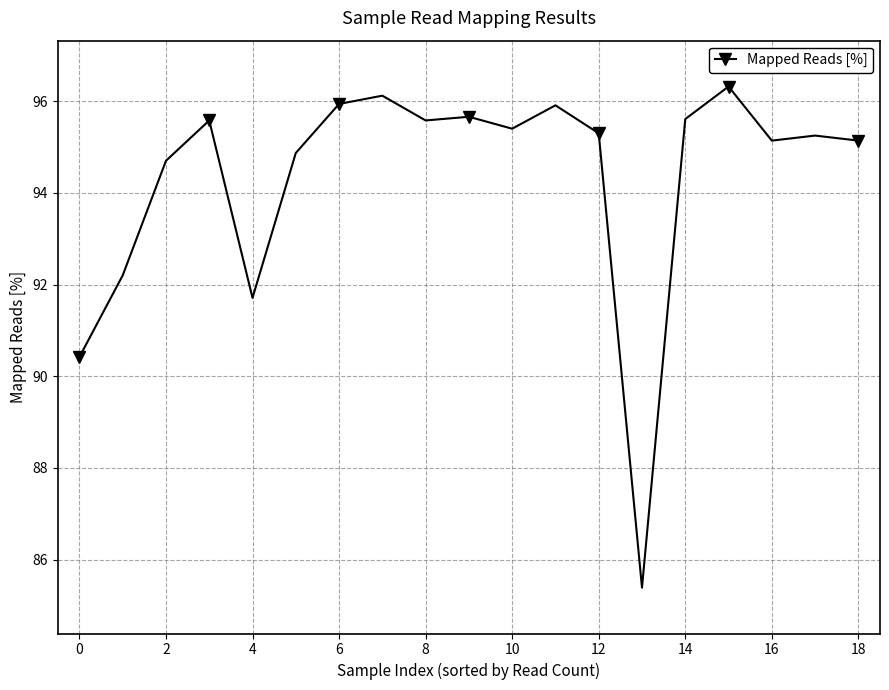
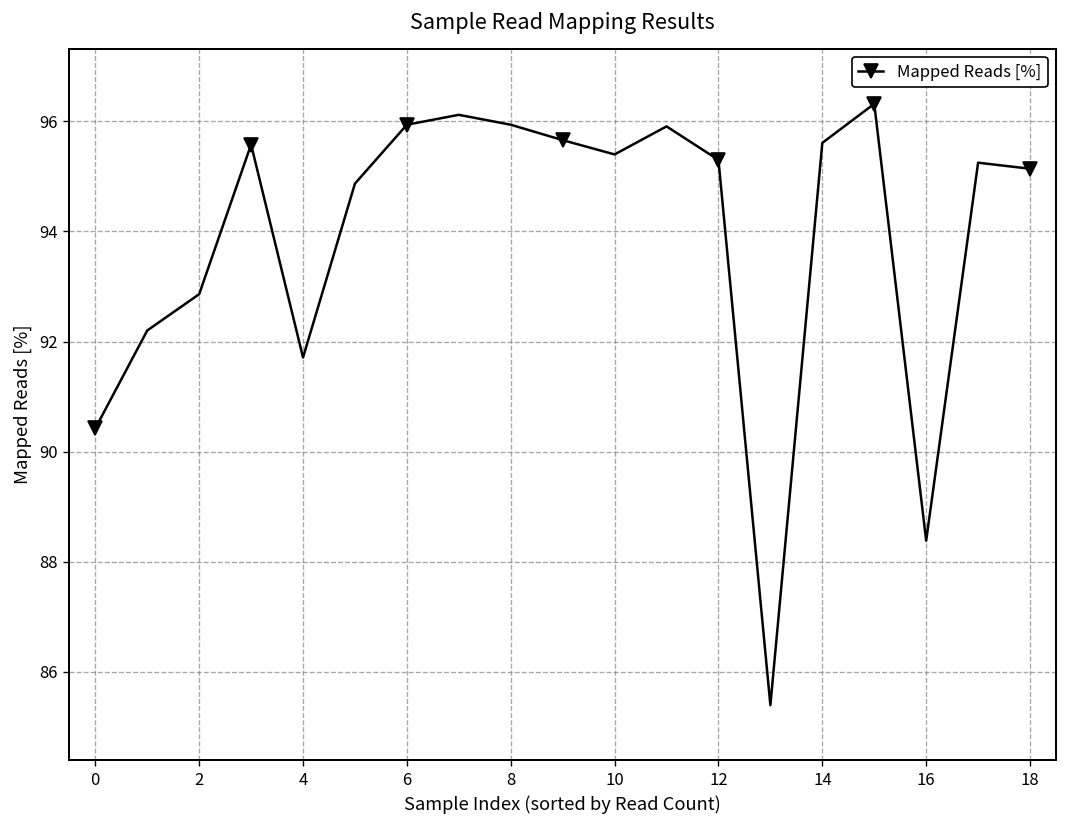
2: 94.7 -> 92.9
8: 95.6 -> 95.9
16: 95.1 -> 88.4
